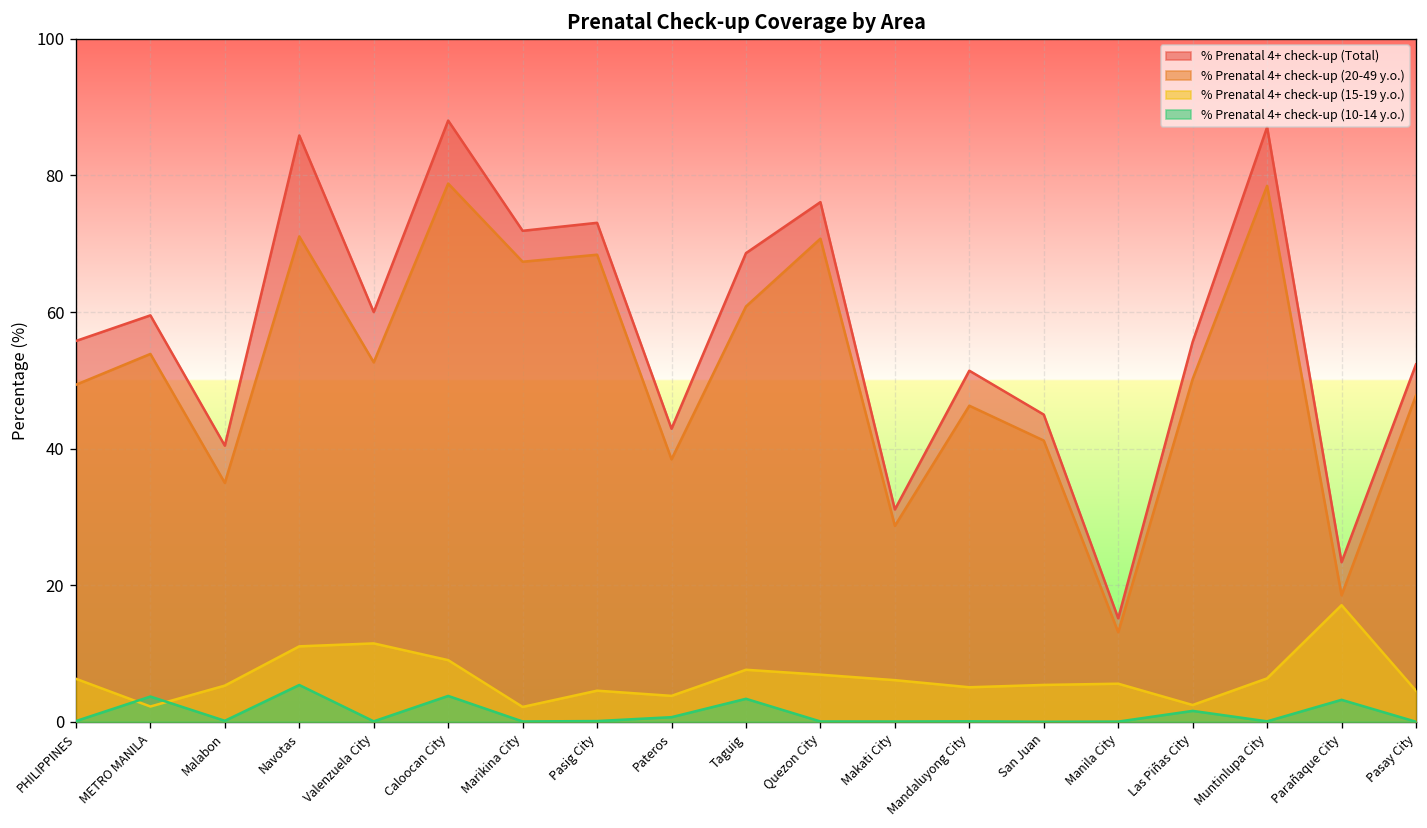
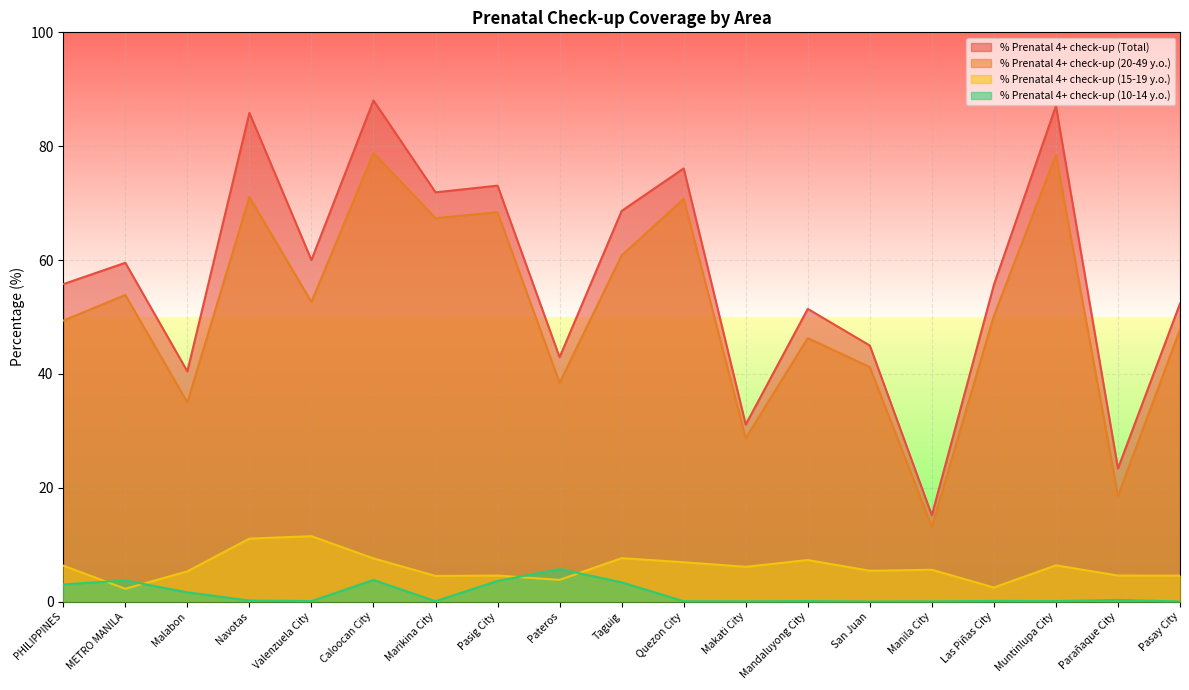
% Prenatal 4+ check-up (10-14 y.o.), PHILIPPINES: 0 -> 3
% Prenatal 4+ check-up (10-14 y.o.), Malabon: 0 -> 2
% Prenatal 4+ check-up (10-14 y.o.), Navotas: 5 -> 0
% Prenatal 4+ check-up (15-19 y.o.), Caloocan City: 9 -> 8
% Prenatal 4+ check-up (15-19 y.o.), Marikina City: 2 -> 4
% Prenatal 4+ check-up (10-14 y.o.), Pasig City: 0 -> 4
% Prenatal 4+ check-up (10-14 y.o.), Pateros: 1 -> 6
% Prenatal 4+ check-up (15-19 y.o.), Mandaluyong City: 5 -> 7
% Prenatal 4+ check-up (10-14 y.o.), Las Piñas City: 2 -> 0
% Prenatal 4+ check-up (15-19 y.o.), Parañaque City: 17 -> 5
% Prenatal 4+ check-up (10-14 y.o.), Parañaque City: 3 -> 0
